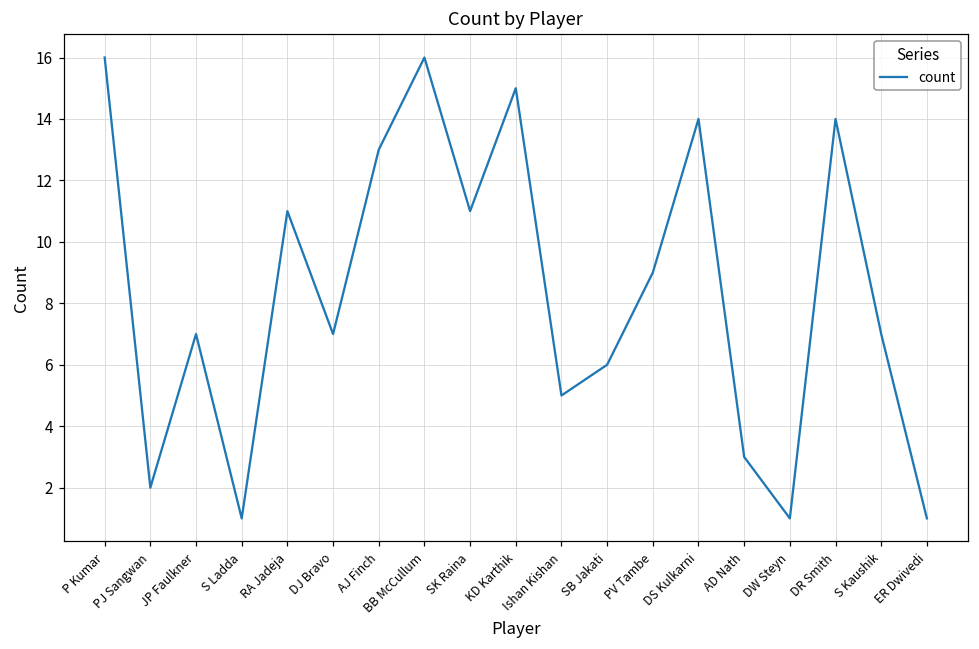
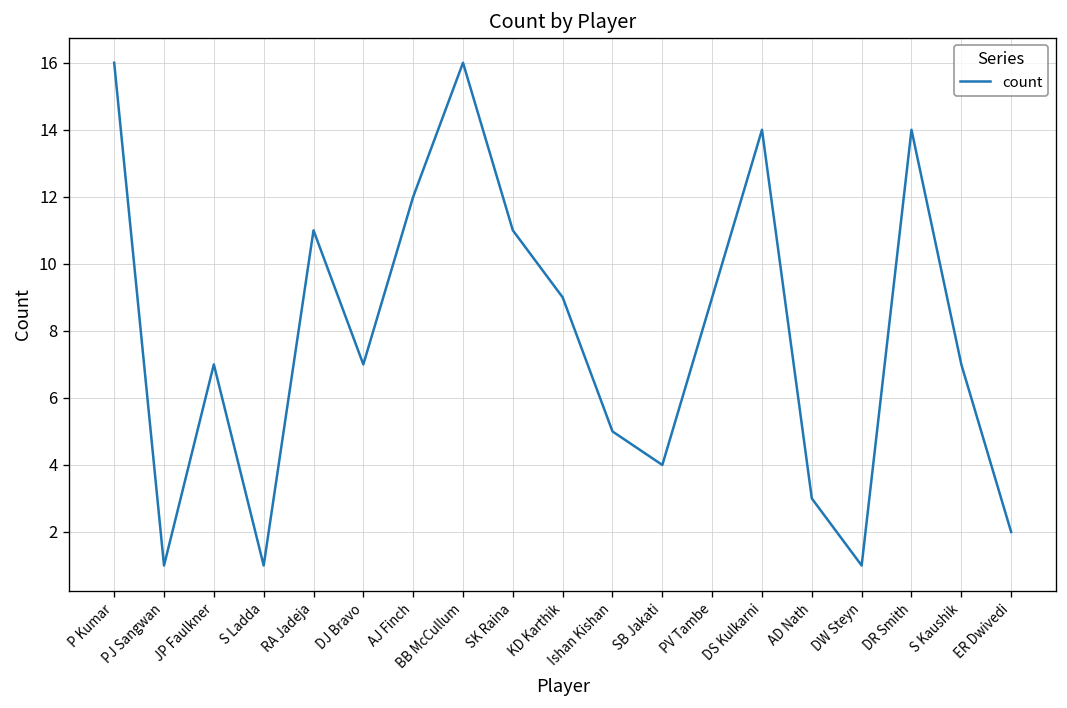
PJ Sangwan: 2 -> 1
AJ Finch: 13 -> 12
KD Karthik: 15 -> 9
SB Jakati: 6 -> 4
ER Dwivedi: 1 -> 2
